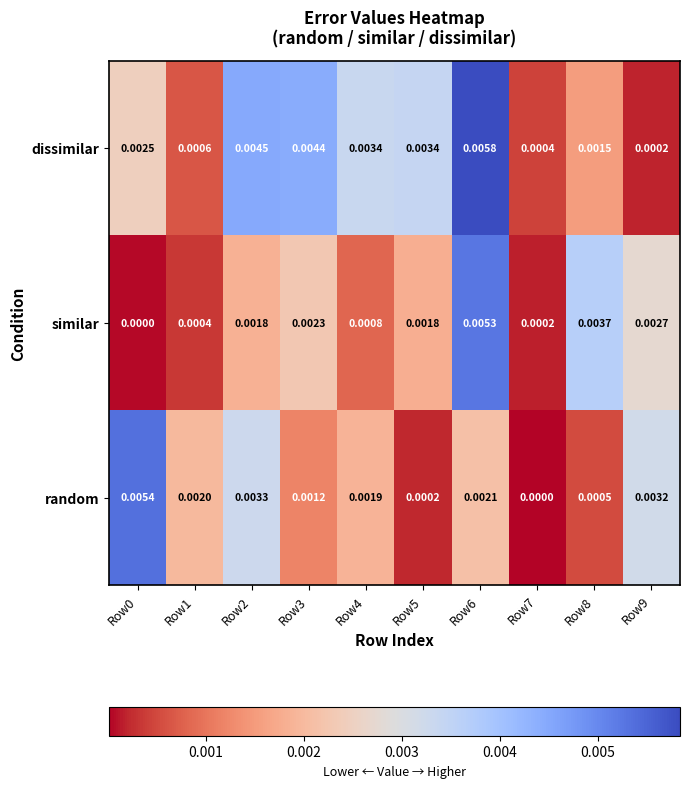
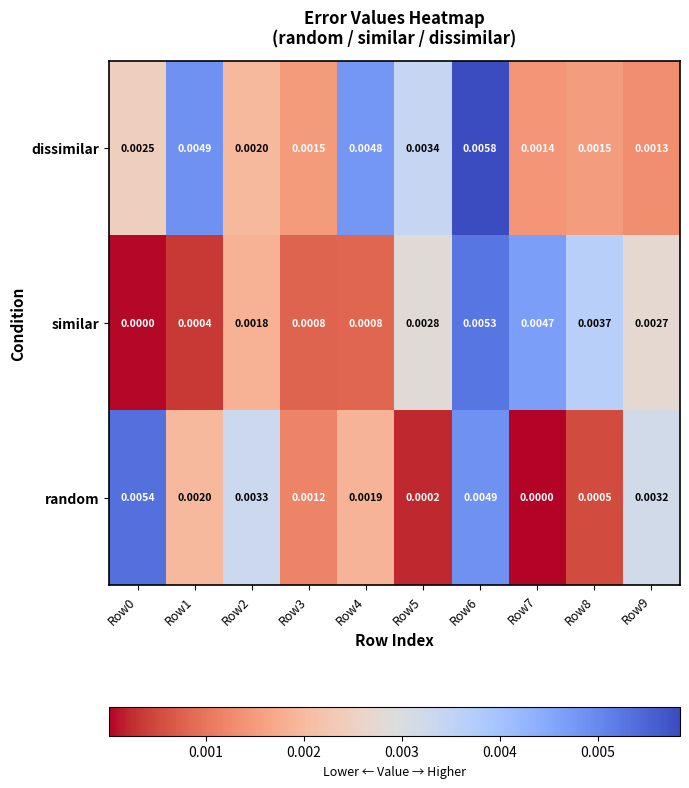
dissimilar, Row1: 0.0006 -> 0.0049
dissimilar, Row2: 0.0045 -> 0.0020
dissimilar, Row3: 0.0044 -> 0.0015
dissimilar, Row4: 0.0034 -> 0.0048
dissimilar, Row7: 0.0004 -> 0.0014
dissimilar, Row9: 0.0002 -> 0.0013
similar, Row3: 0.0023 -> 0.0008
similar, Row5: 0.0018 -> 0.0028
similar, Row7: 0.0002 -> 0.0047
random, Row6: 0.0021 -> 0.0049
